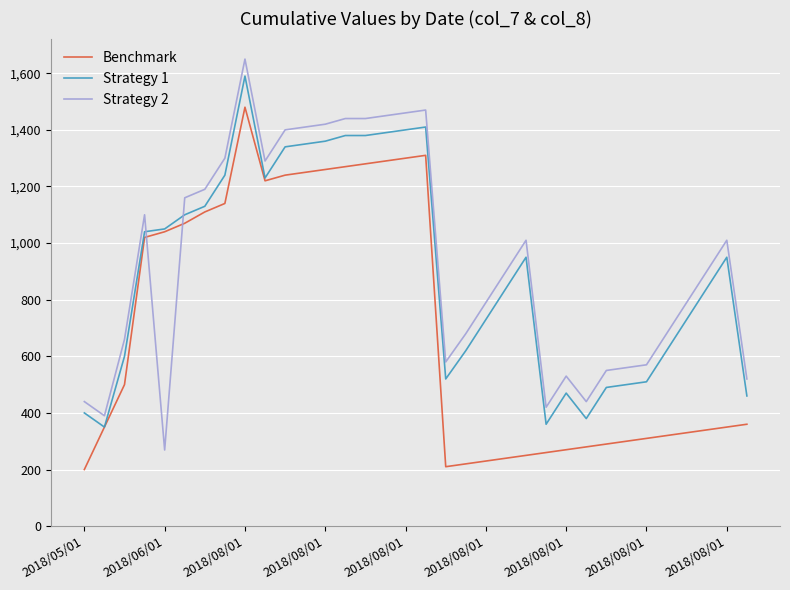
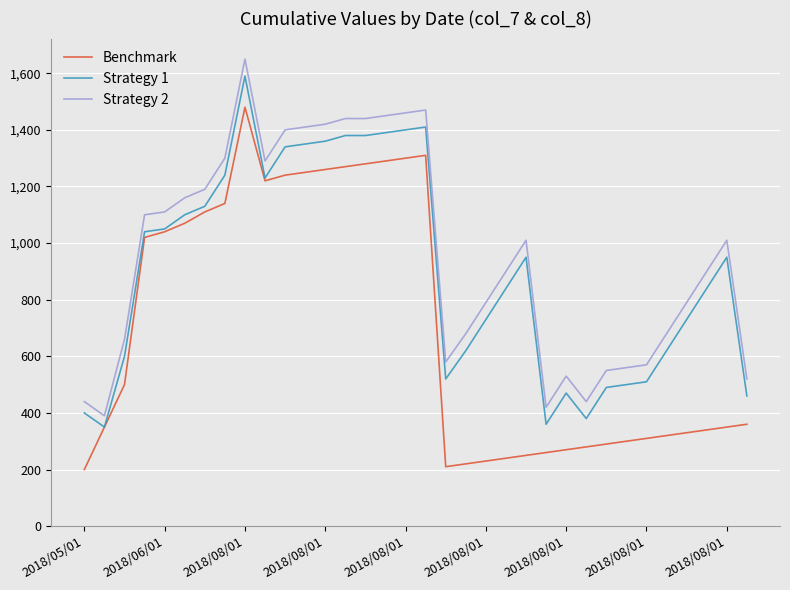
Strategy 2, 2018/06/01: 270 -> 1,110
